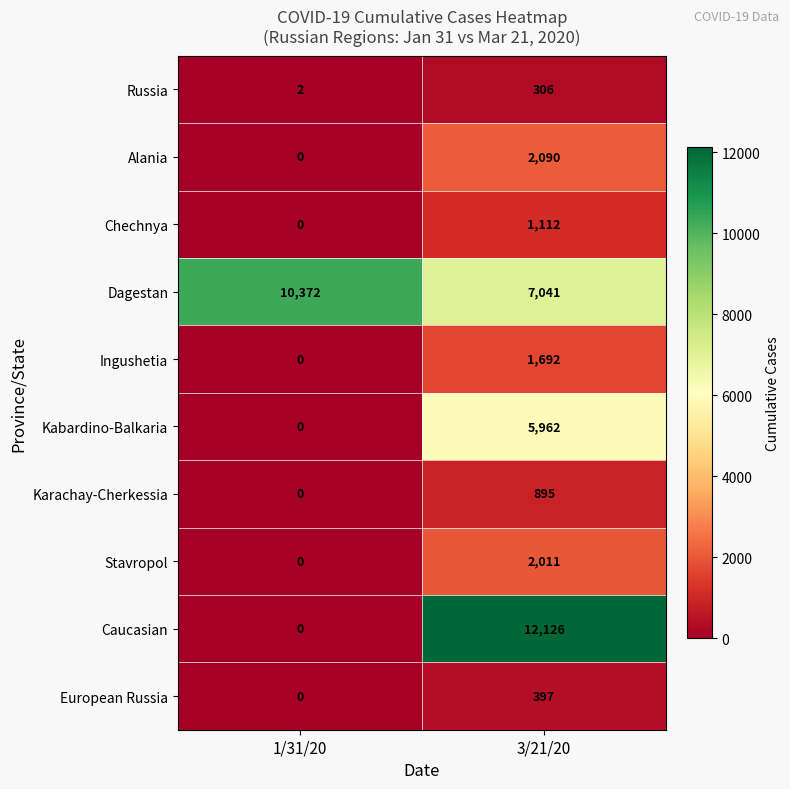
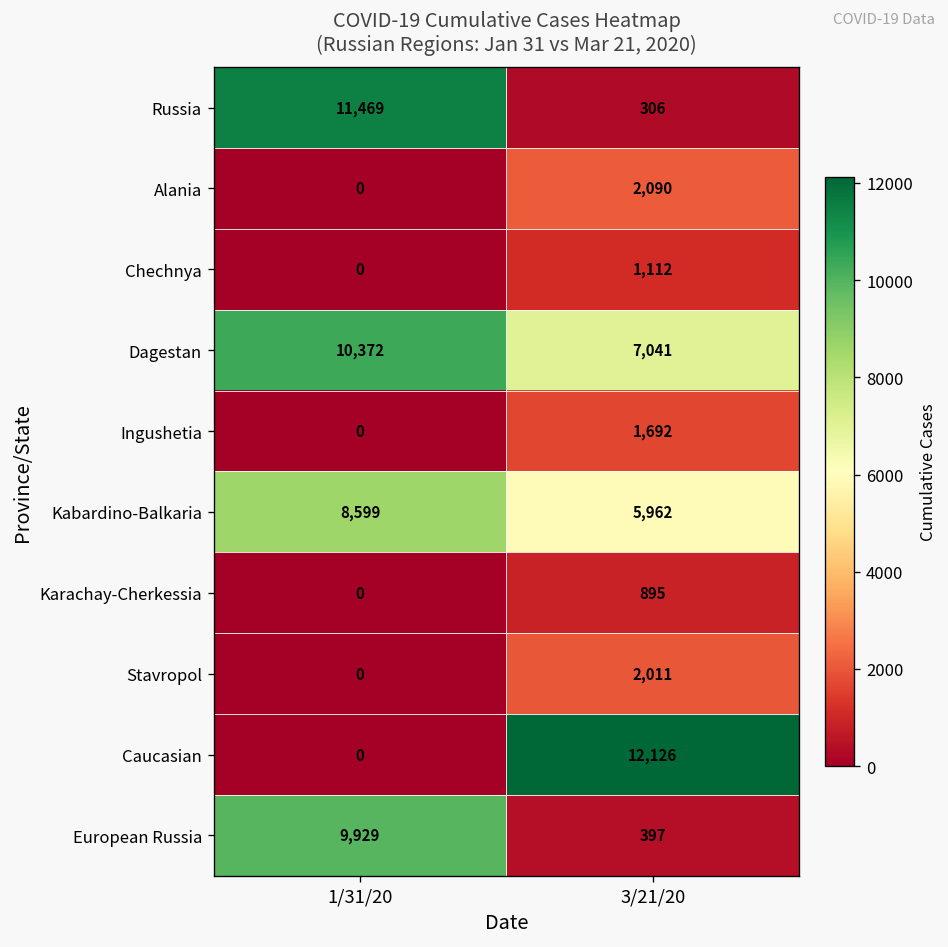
Russia, 1/31/20: 2 -> 11,469
Kabardino-Balkaria, 1/31/20: 0 -> 8,599
European Russia, 1/31/20: 0 -> 9,929
